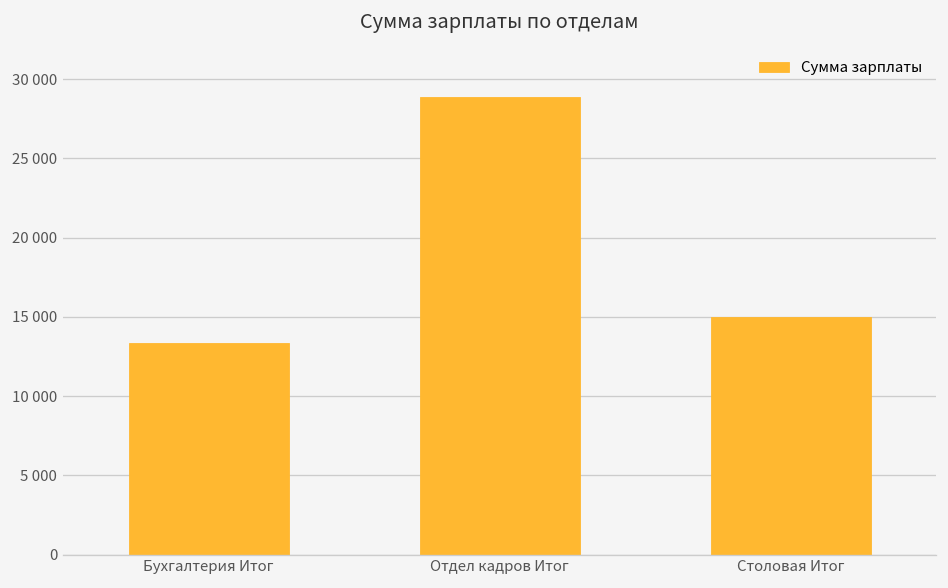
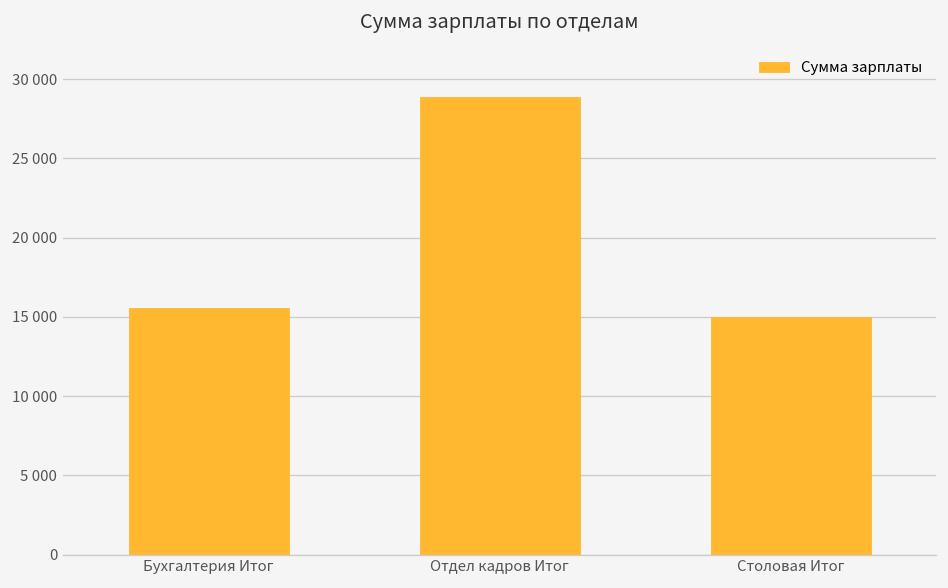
Бухгалтерия Итог: 13400 -> 15600
